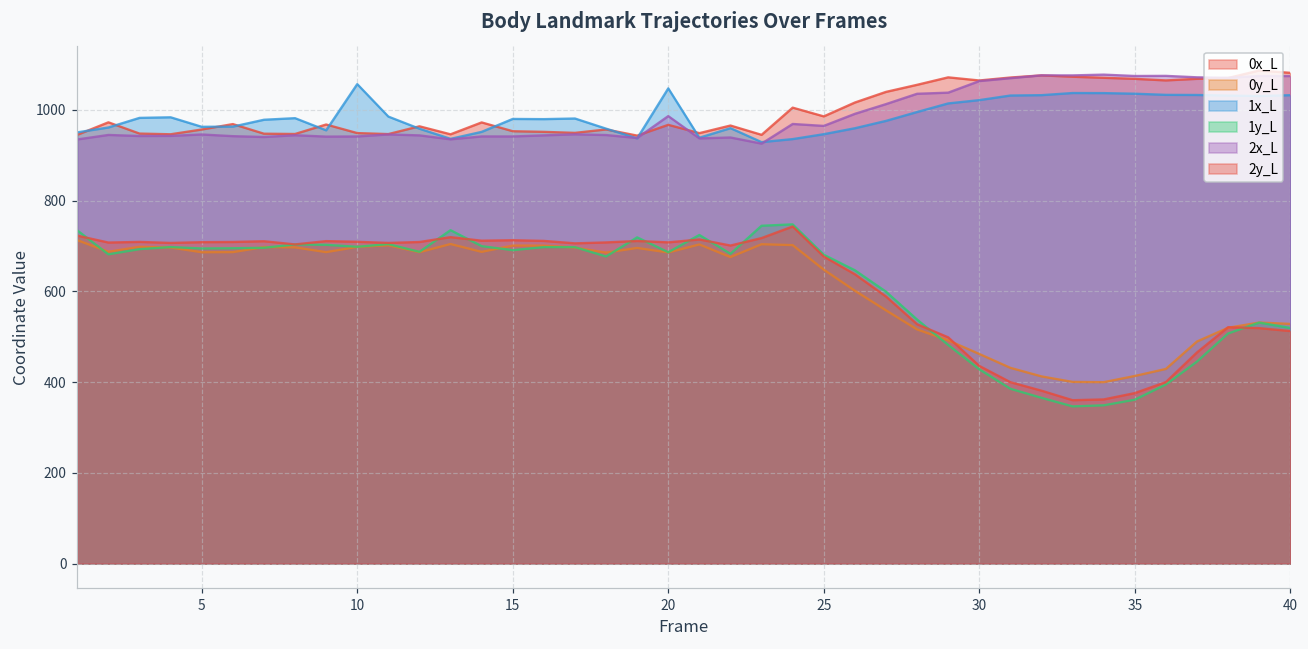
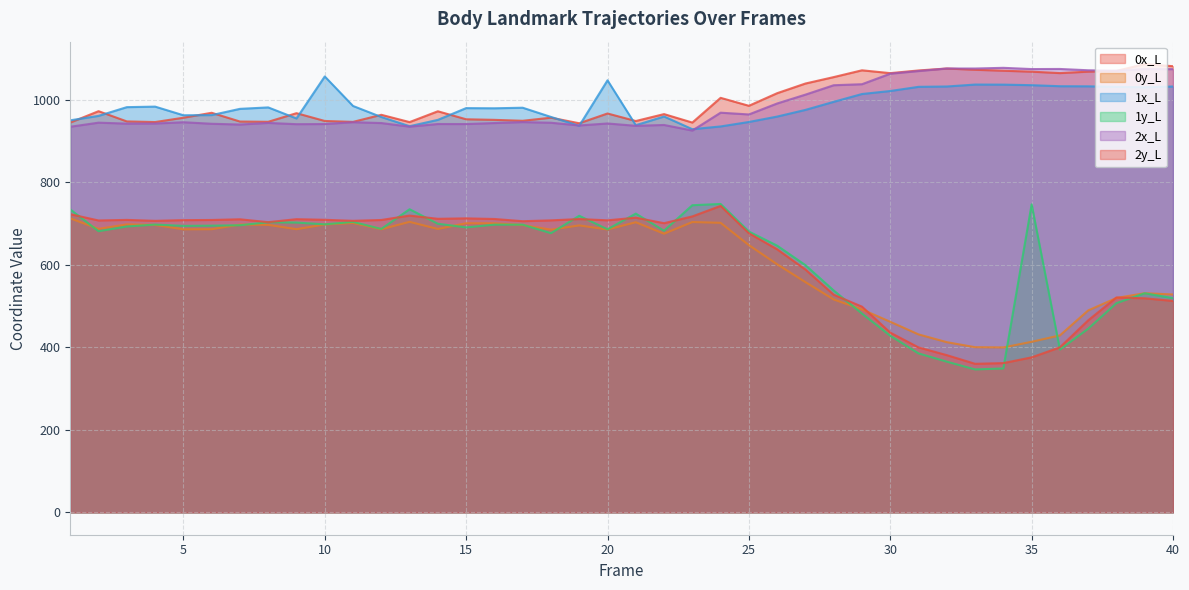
2x_L, 20: 990 -> 940
1y_L, 35: 360 -> 750
